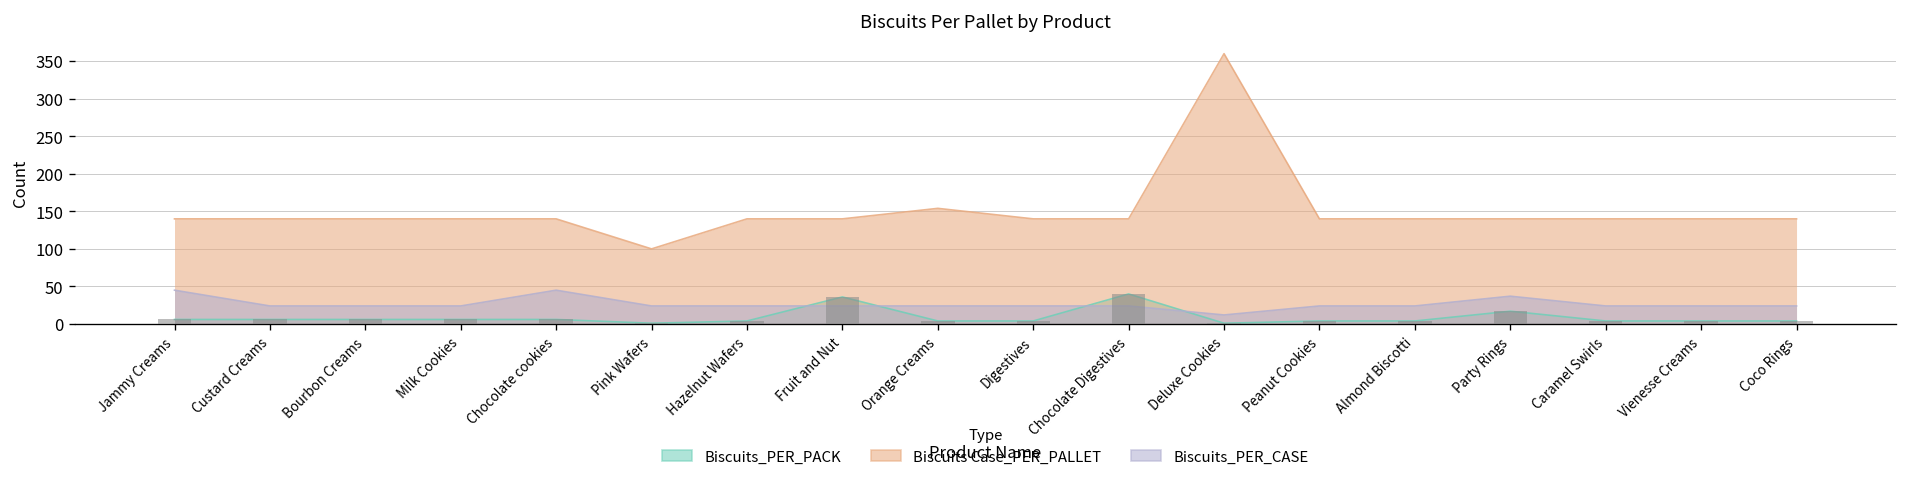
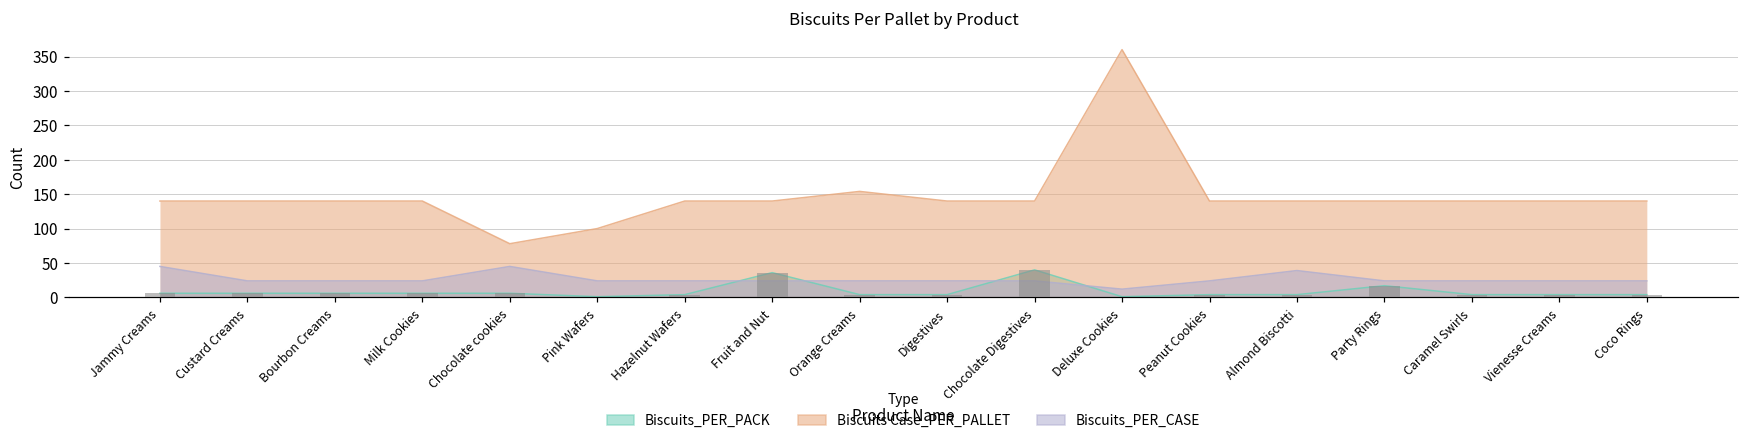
Biscuits Case_PER_PALLET, Chocolate cookies: 140 -> 80
Biscuits_PER_CASE, Almond Biscotti: 20 -> 40
Biscuits_PER_CASE, Party Rings: 40 -> 20
